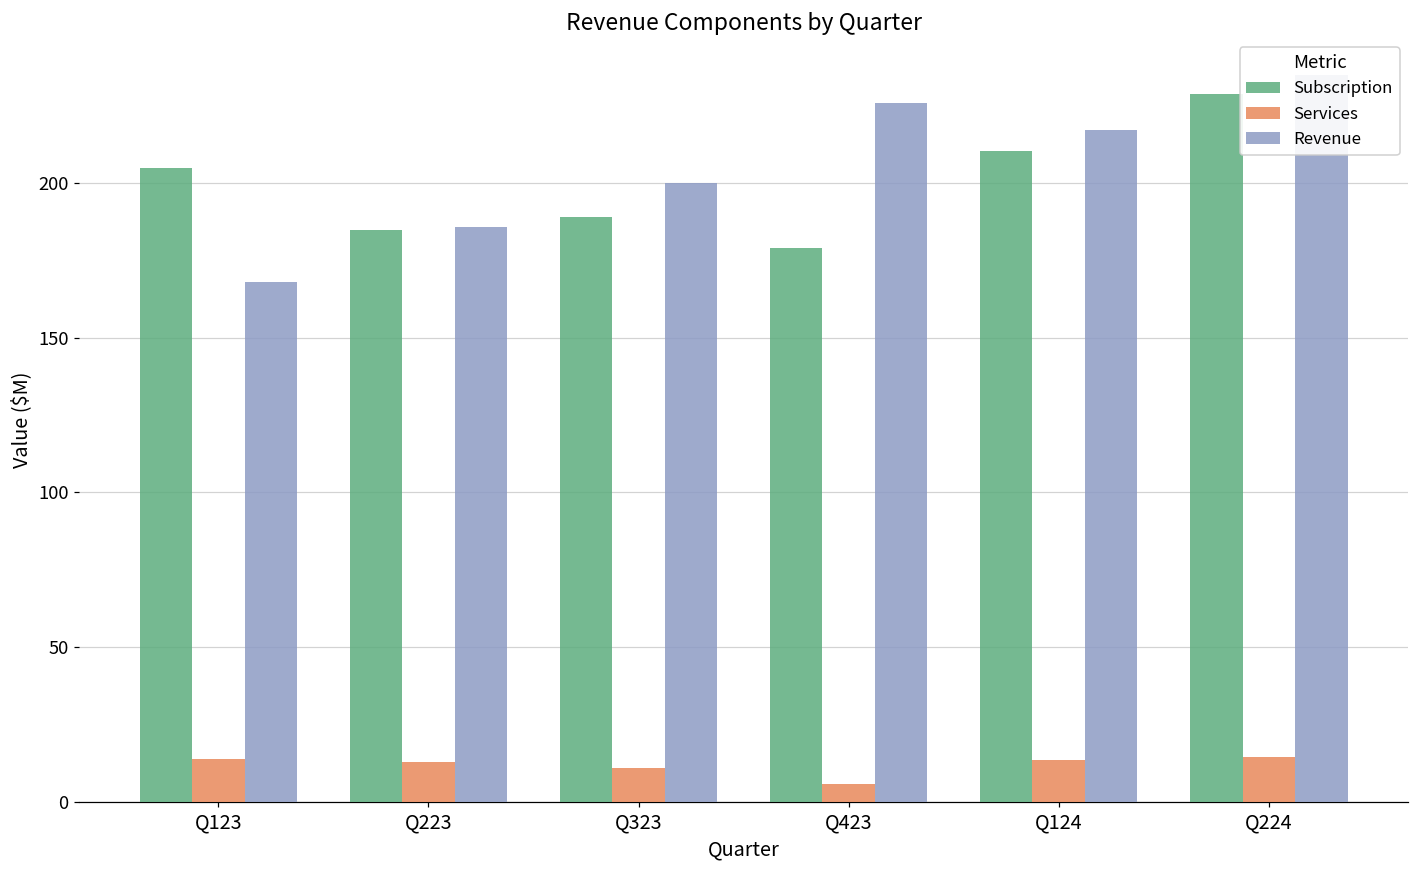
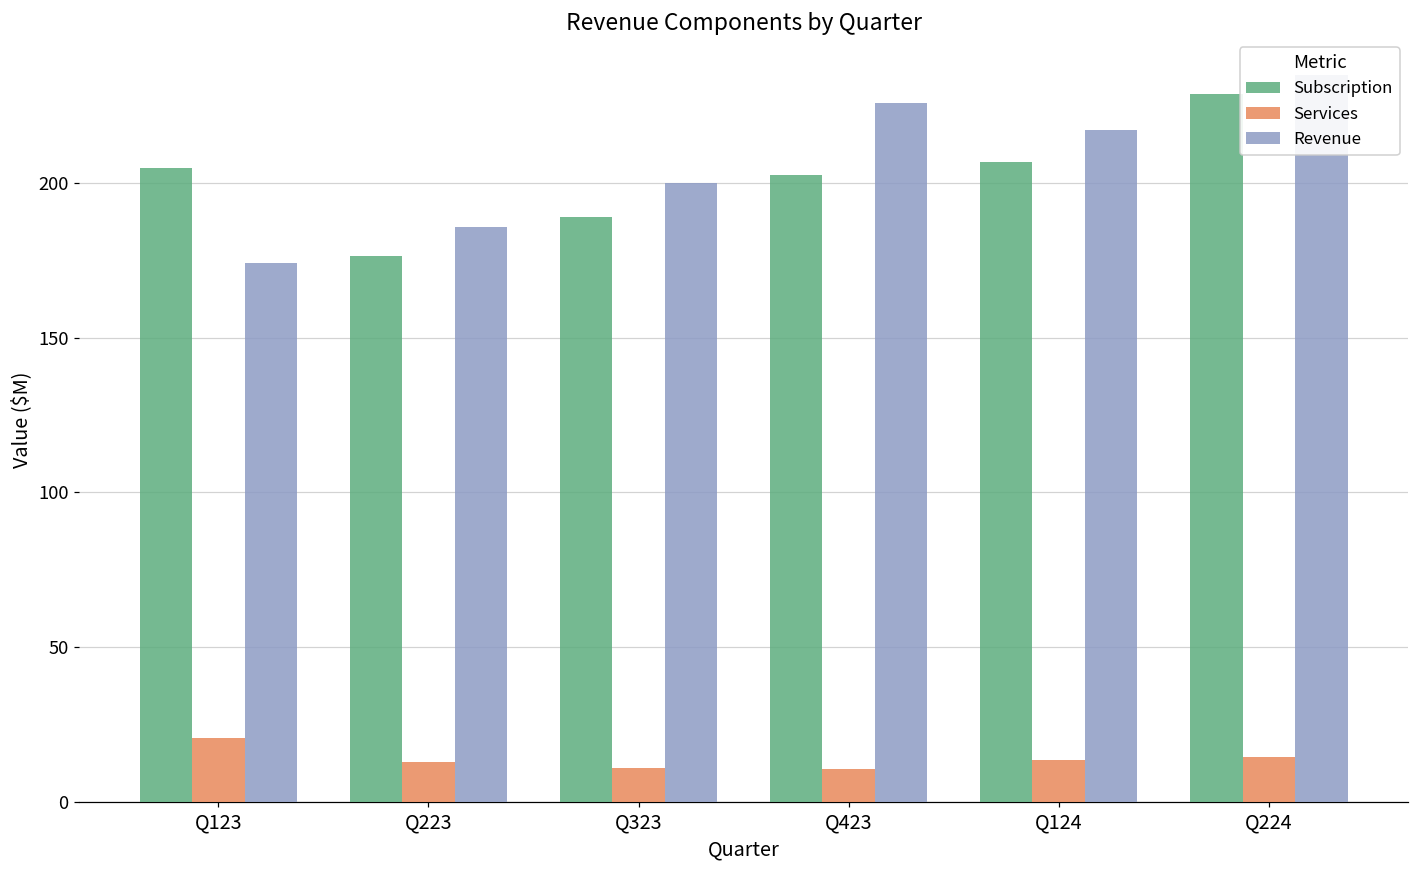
Services, Q123: 14 -> 21
Revenue, Q123: 168 -> 174
Subscription, Q223: 185 -> 176
Subscription, Q423: 179 -> 203
Services, Q423: 6 -> 10
Subscription, Q124: 210 -> 207
